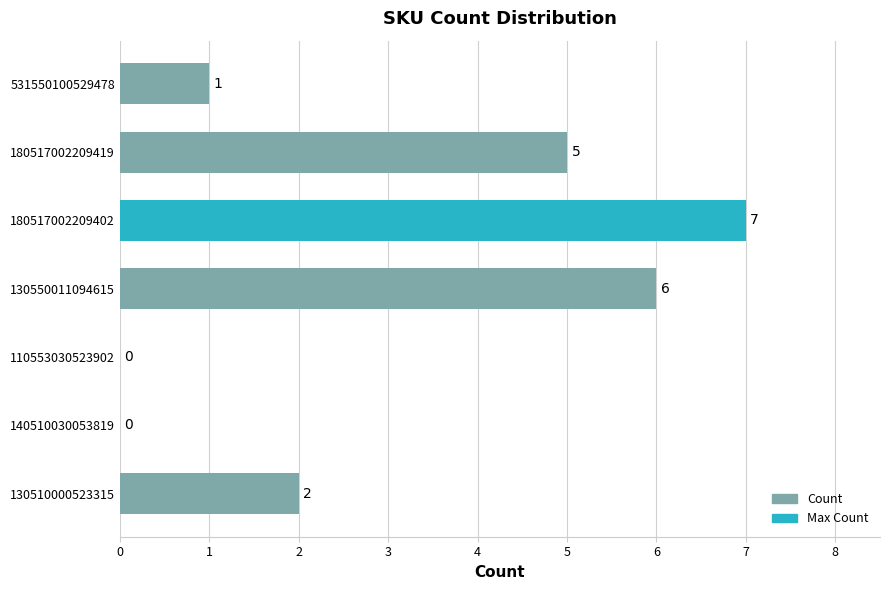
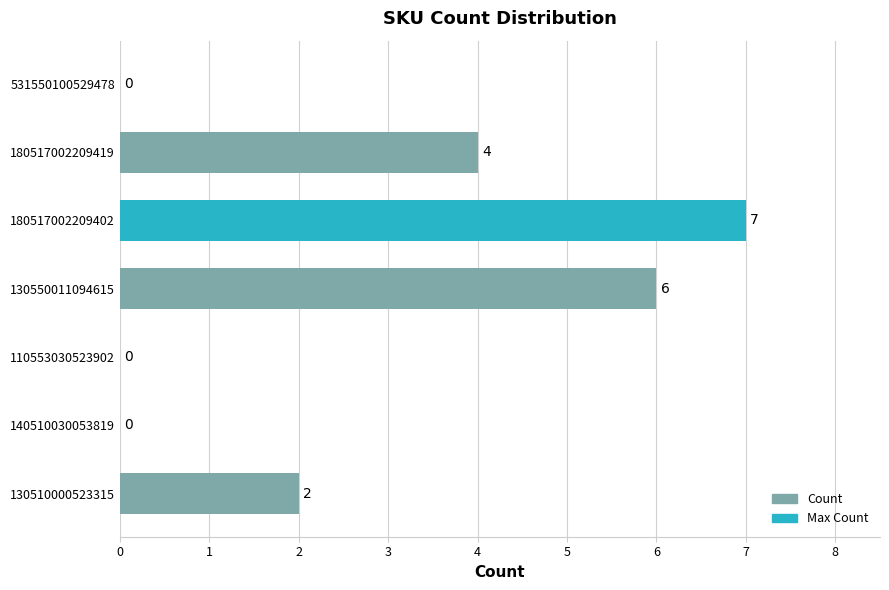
531550100529478: 1 -> 0
180517002209419: 5 -> 4
